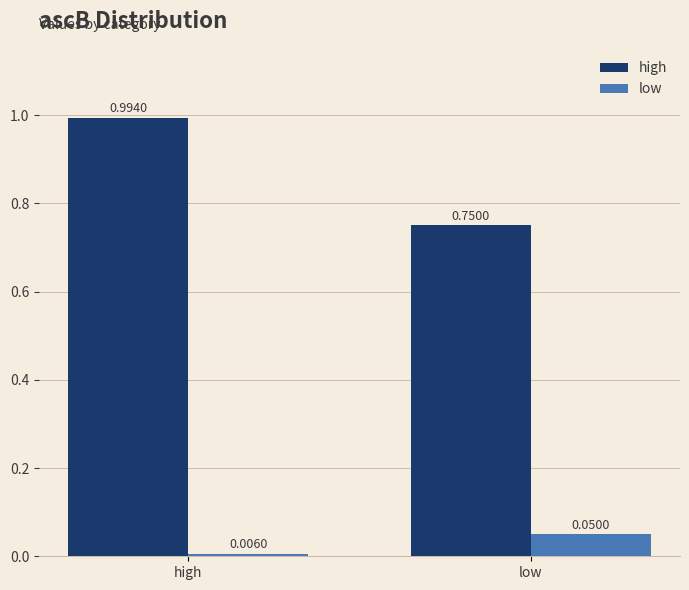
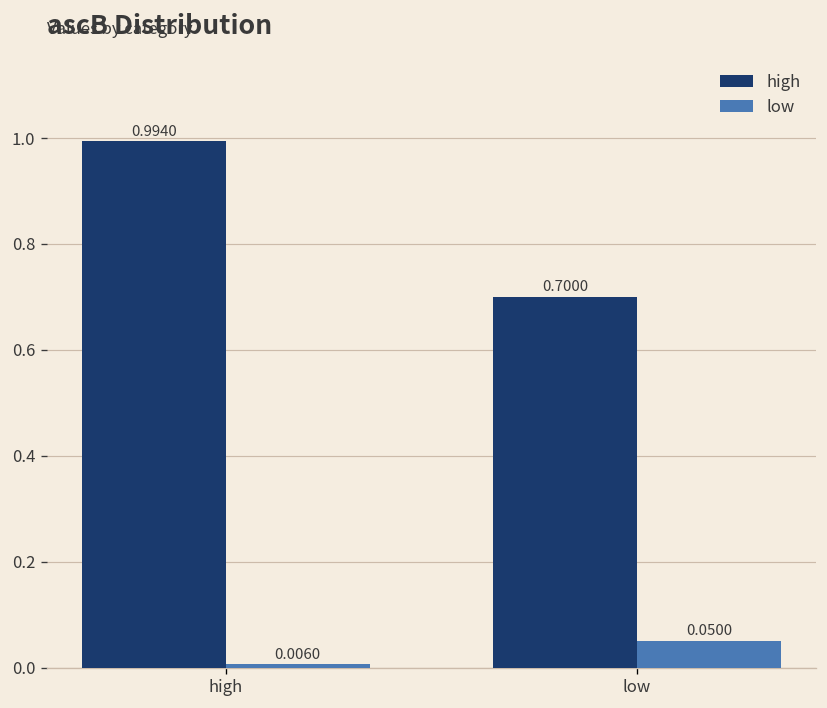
high, low: 0.7500 -> 0.7000
